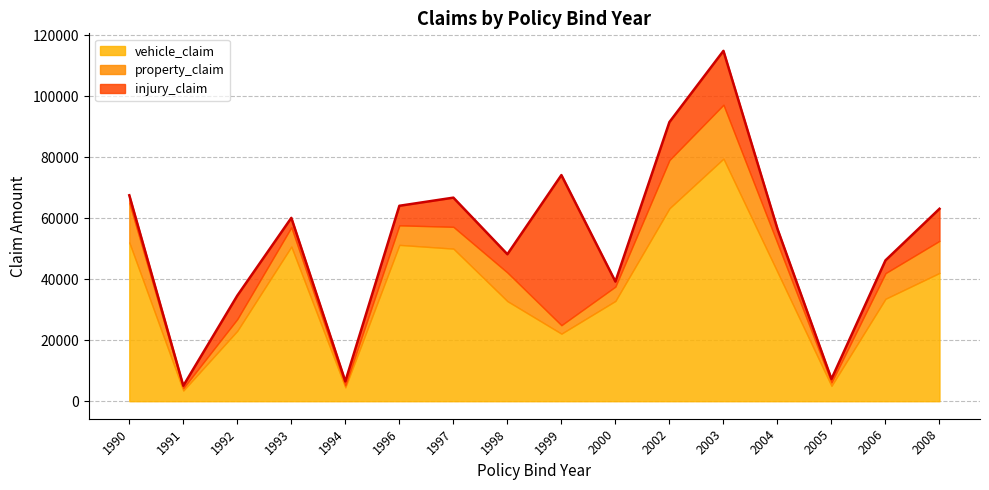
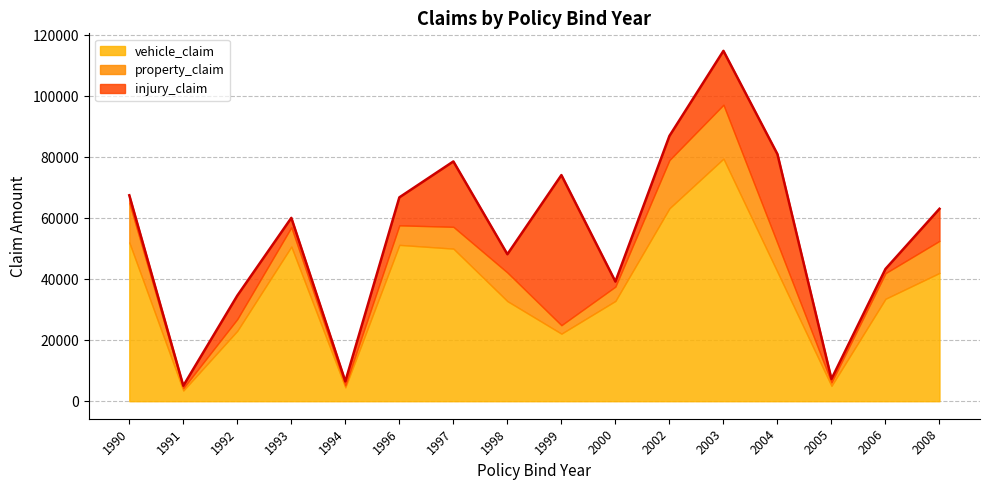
injury_claim, 1996: 6000 -> 9000
injury_claim, 1997: 10000 -> 21000
injury_claim, 2002: 12000 -> 8000
injury_claim, 2004: 5000 -> 29000
injury_claim, 2006: 4000 -> 1000
